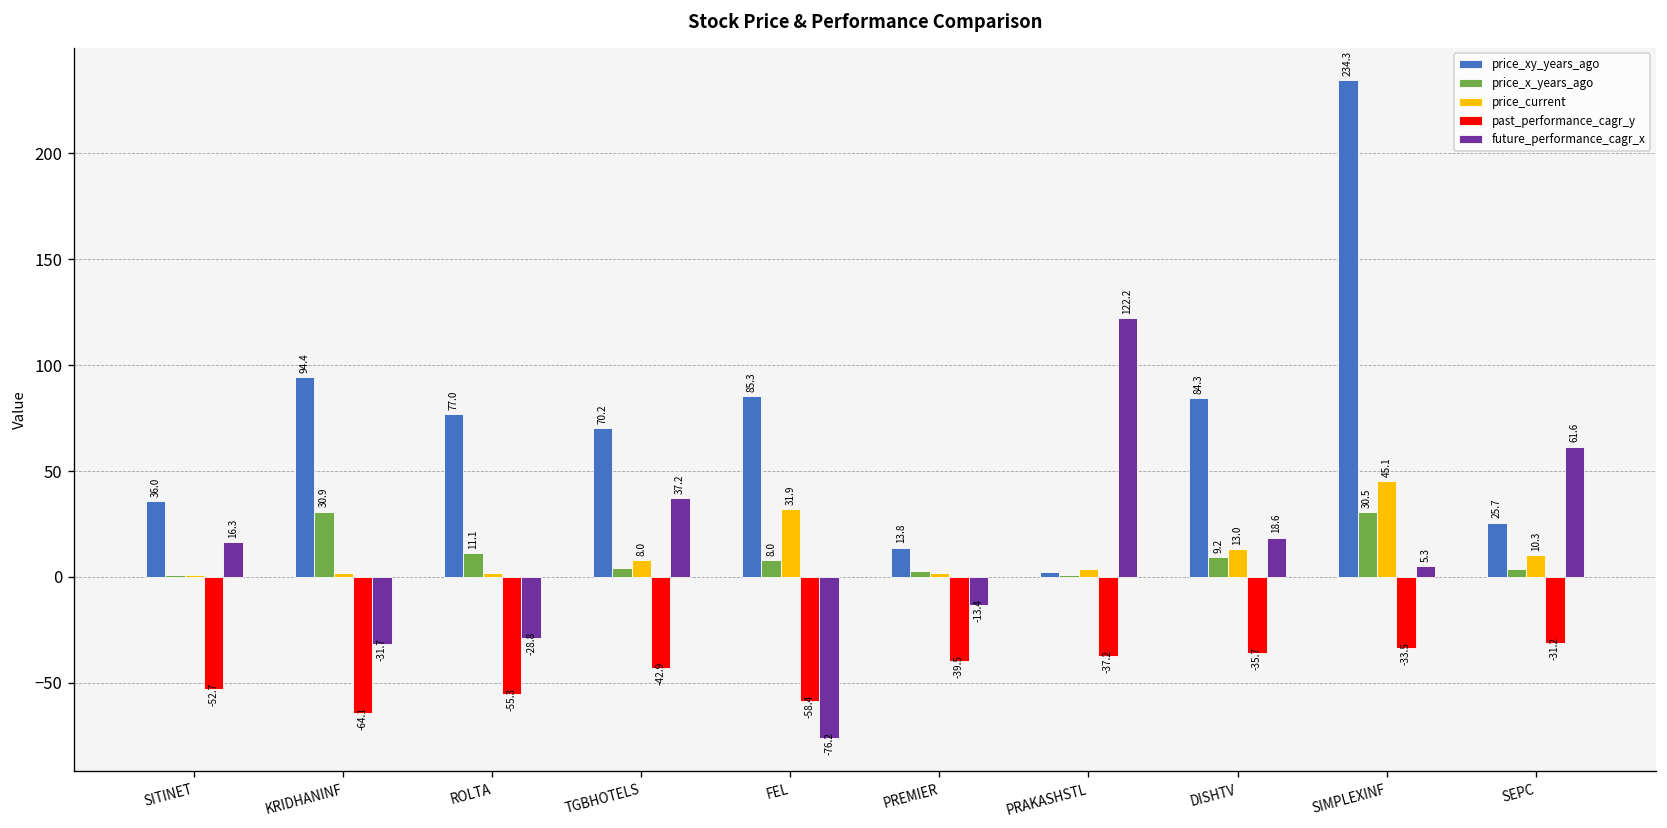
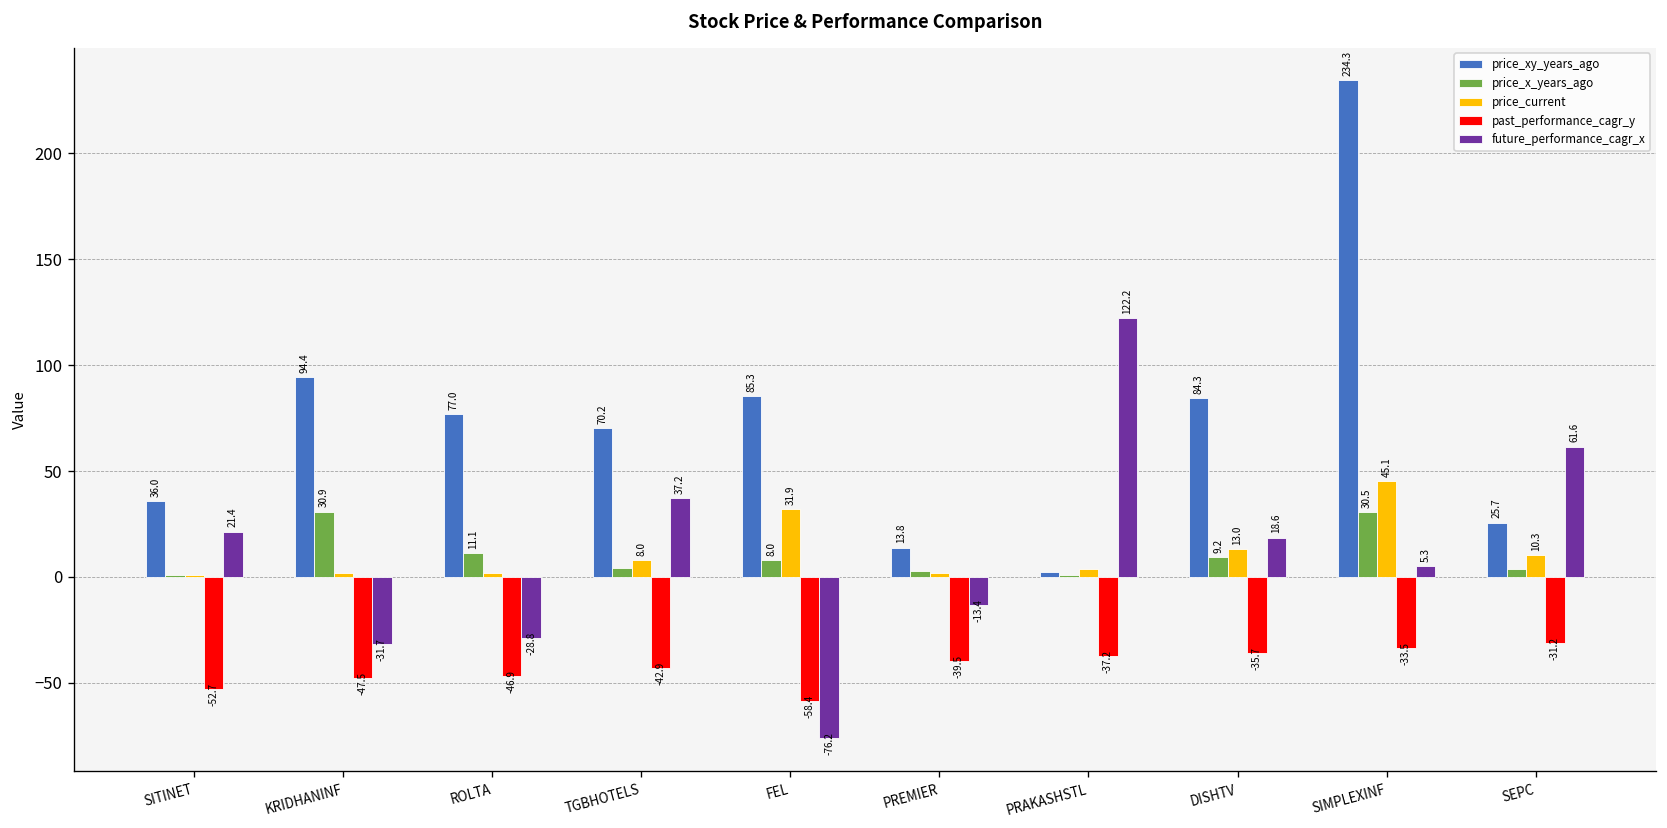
future_performance_cagr_x, SITINET: 16.3 -> 21.4
past_performance_cagr_y, KRIDHANINF: -64.1 -> -47.5
past_performance_cagr_y, ROLTA: -55.3 -> -46.9
